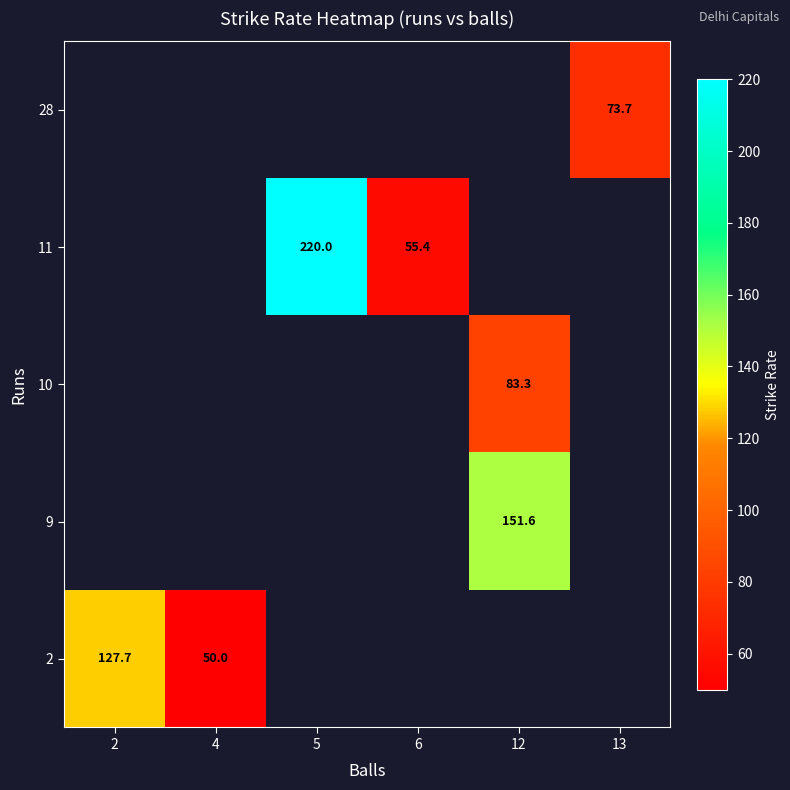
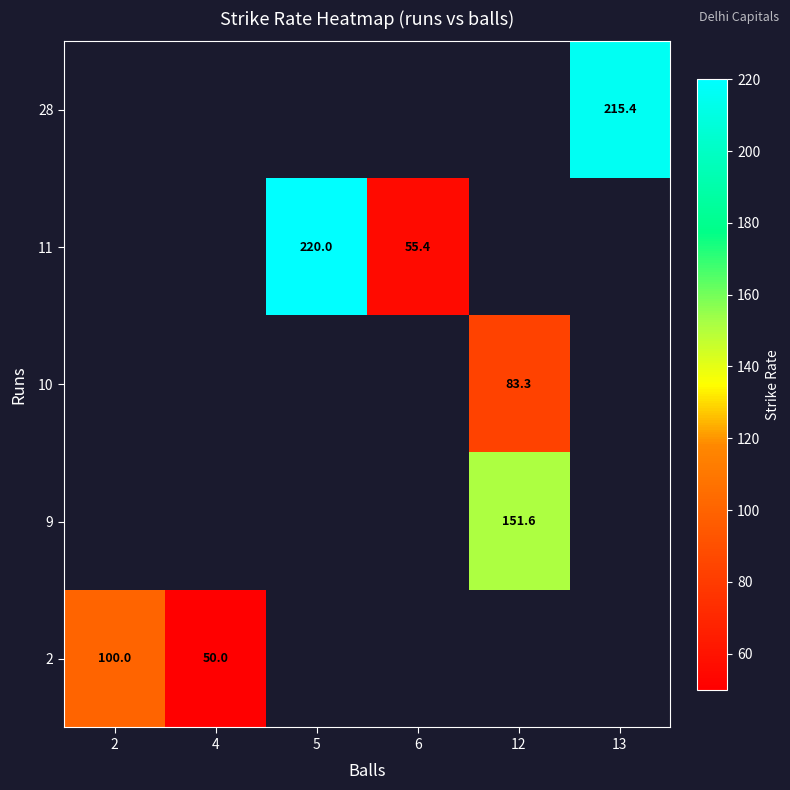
28, 13: 73.7 -> 215.4
2, 2: 127.7 -> 100.0
